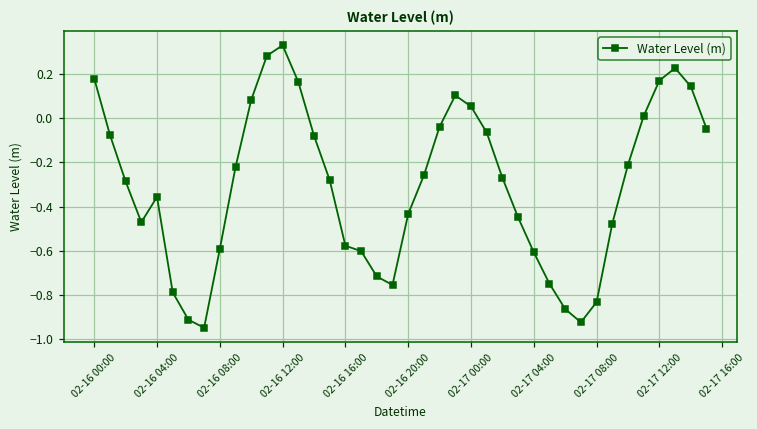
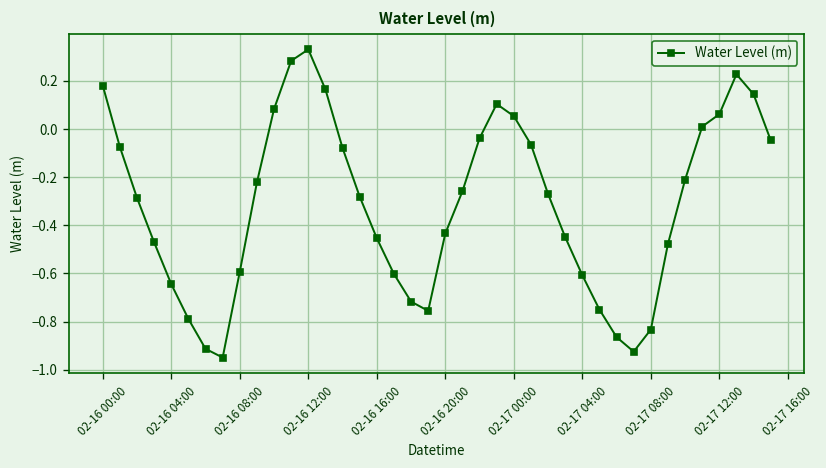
02-16 04:00: -0.36 -> -0.64
02-16 16:00: -0.58 -> -0.45
02-17 12:00: 0.17 -> 0.06
